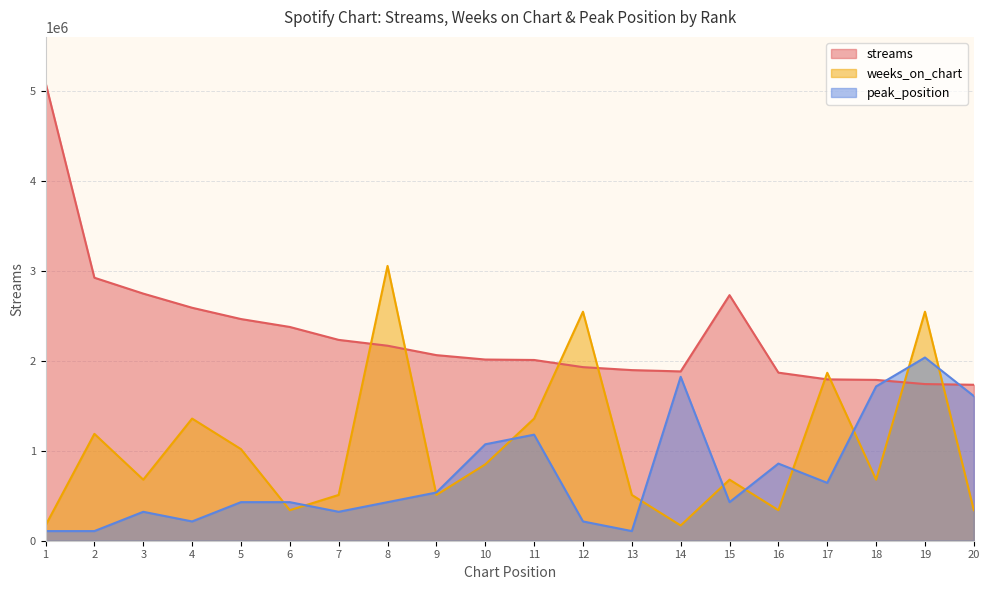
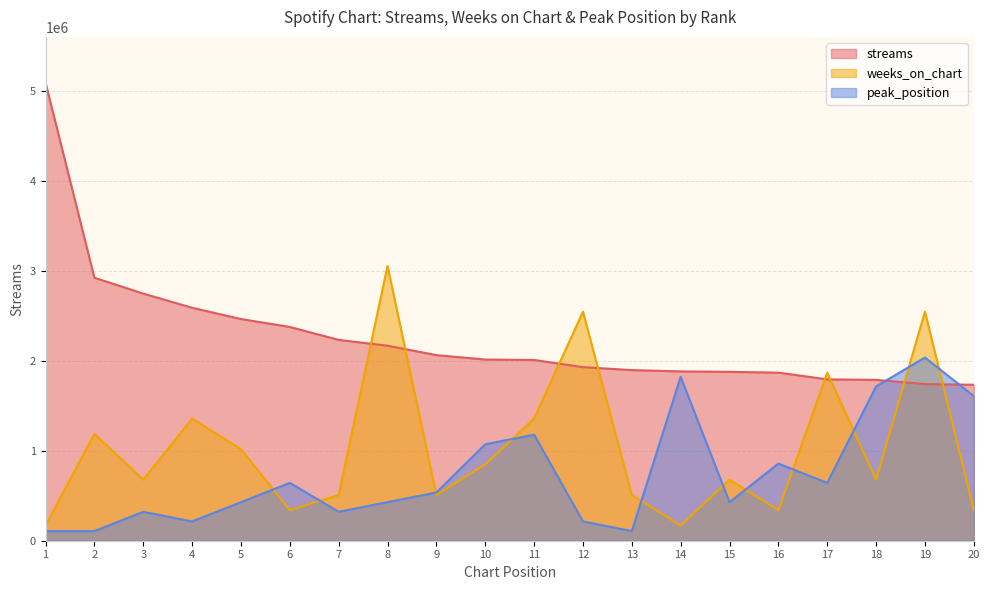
peak_position, 6: 400000 -> 600000
streams, 15: 2700000 -> 1900000
